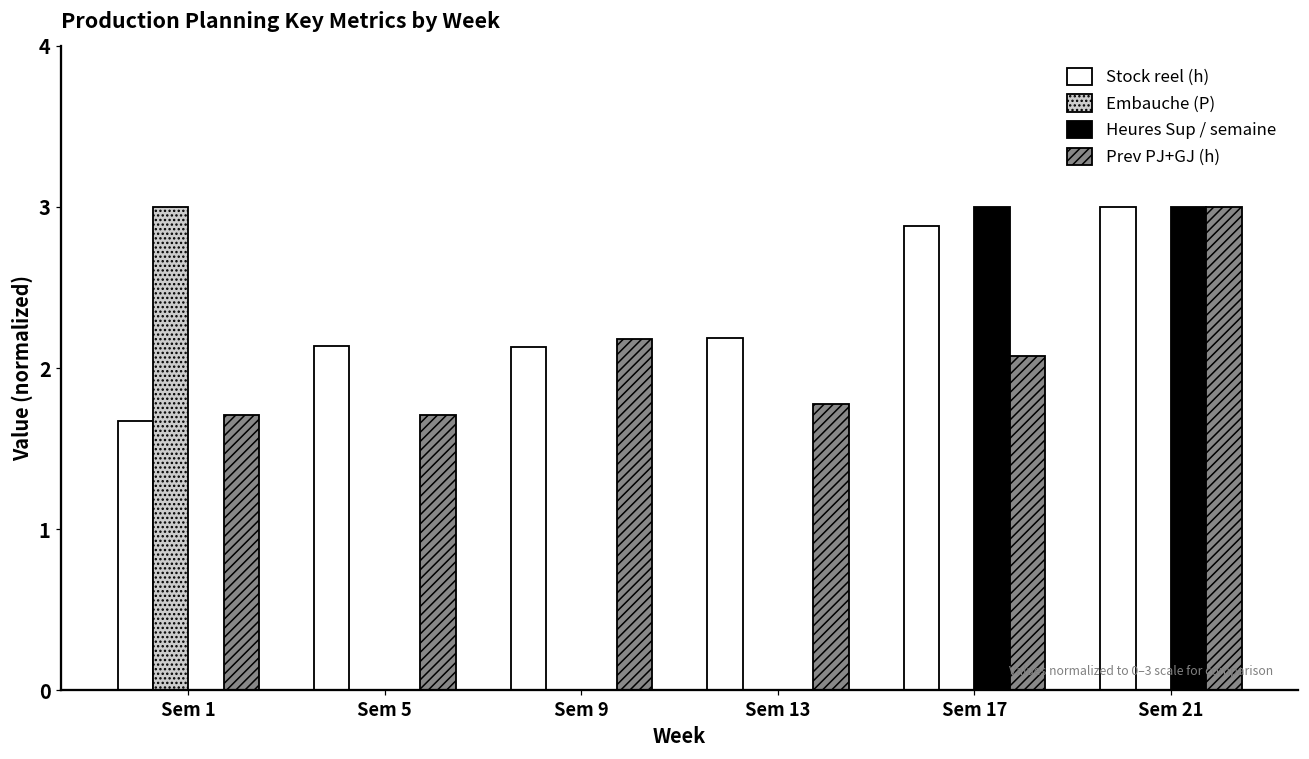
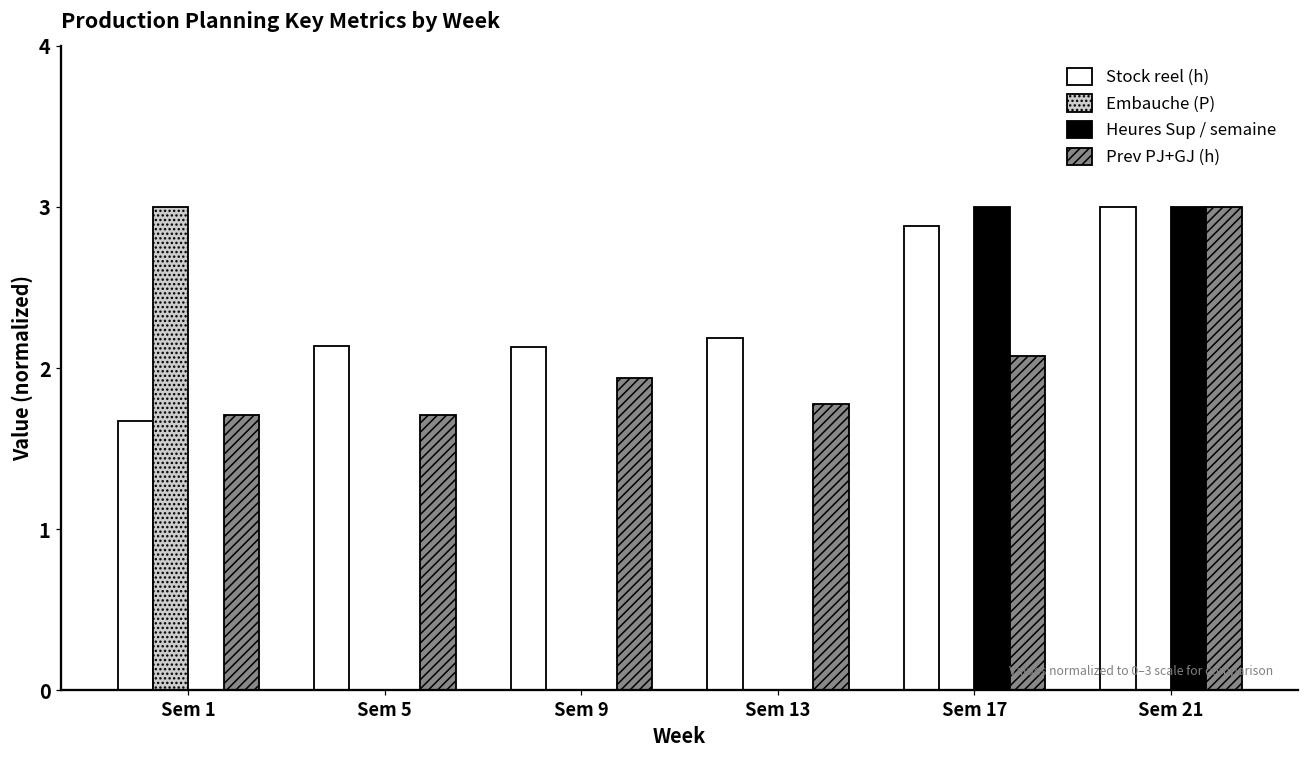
Prev PJ+GJ (h), Sem 9: 2.18 -> 1.94
